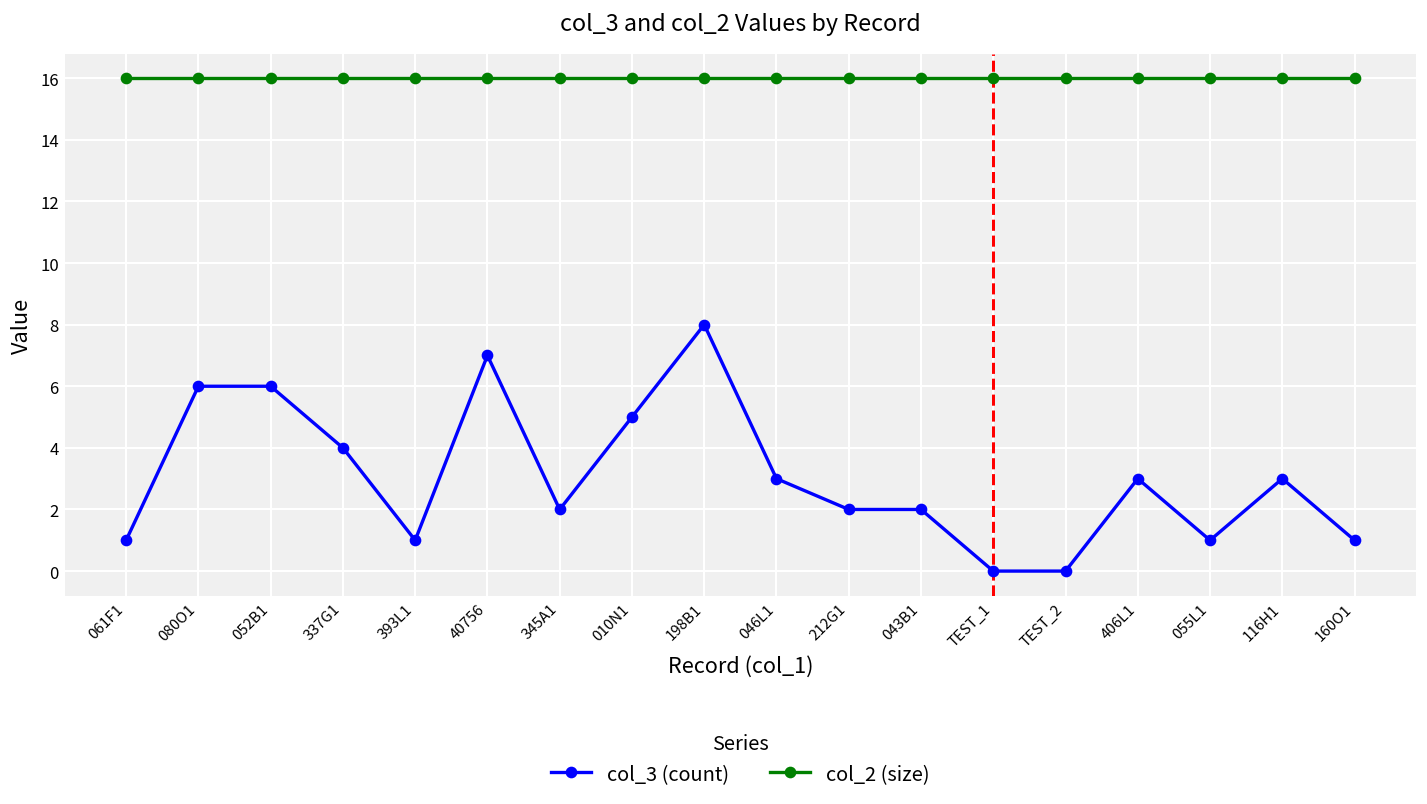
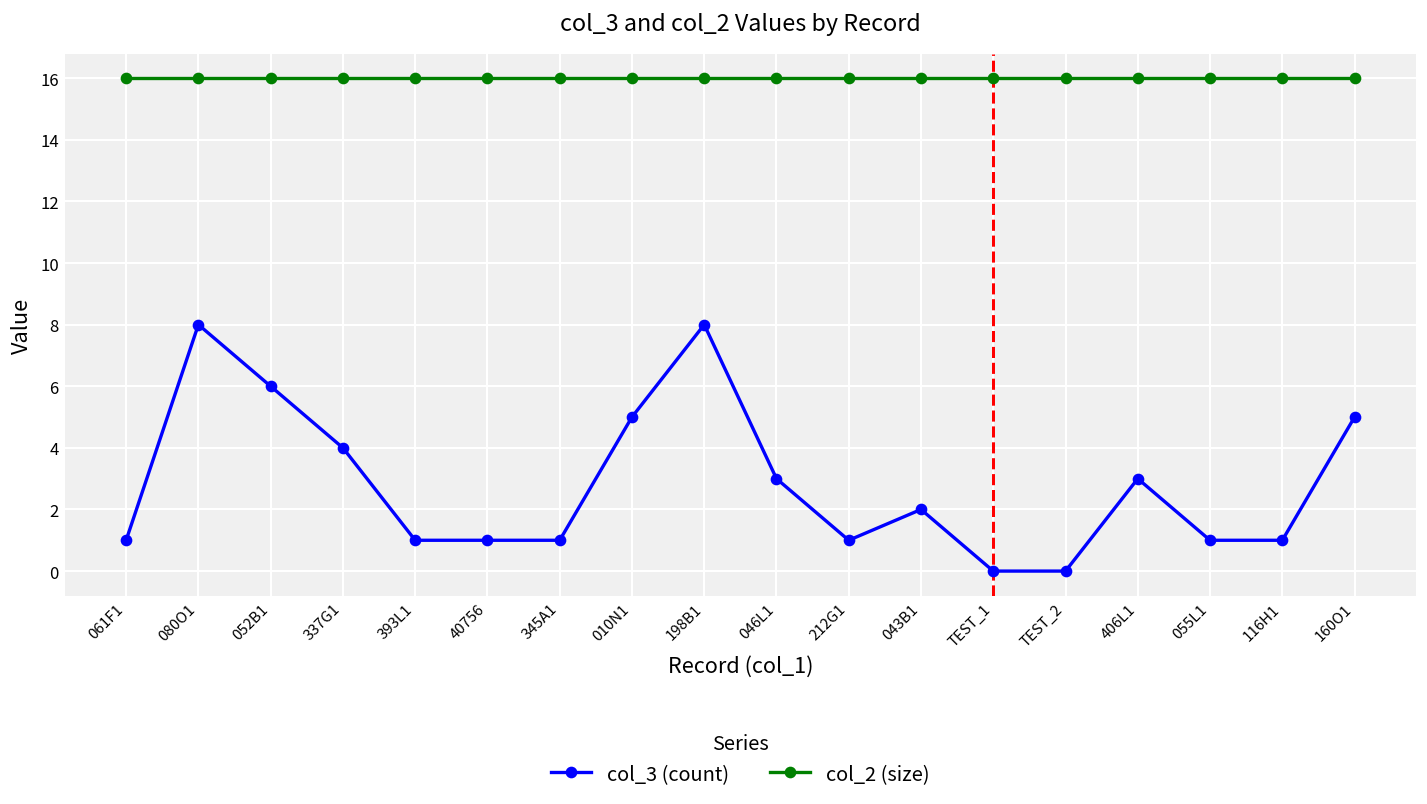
col_3 (count), 080O1: 6 -> 8
col_3 (count), 40756: 7 -> 1
col_3 (count), 345A1: 2 -> 1
col_3 (count), 212G1: 2 -> 1
col_3 (count), 116H1: 3 -> 1
col_3 (count), 160O1: 1 -> 5
